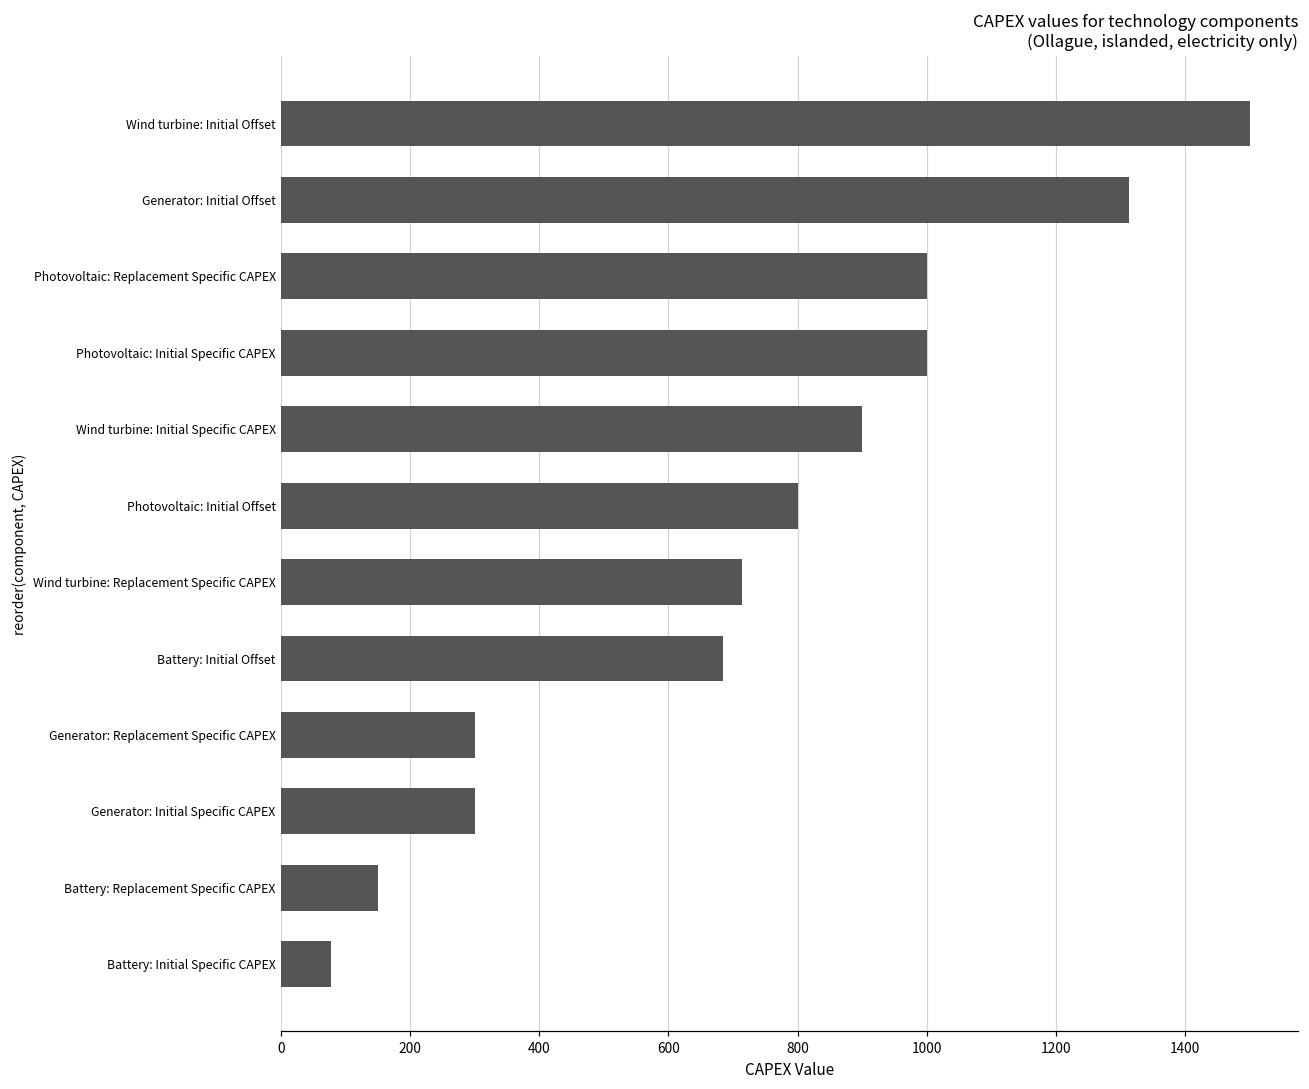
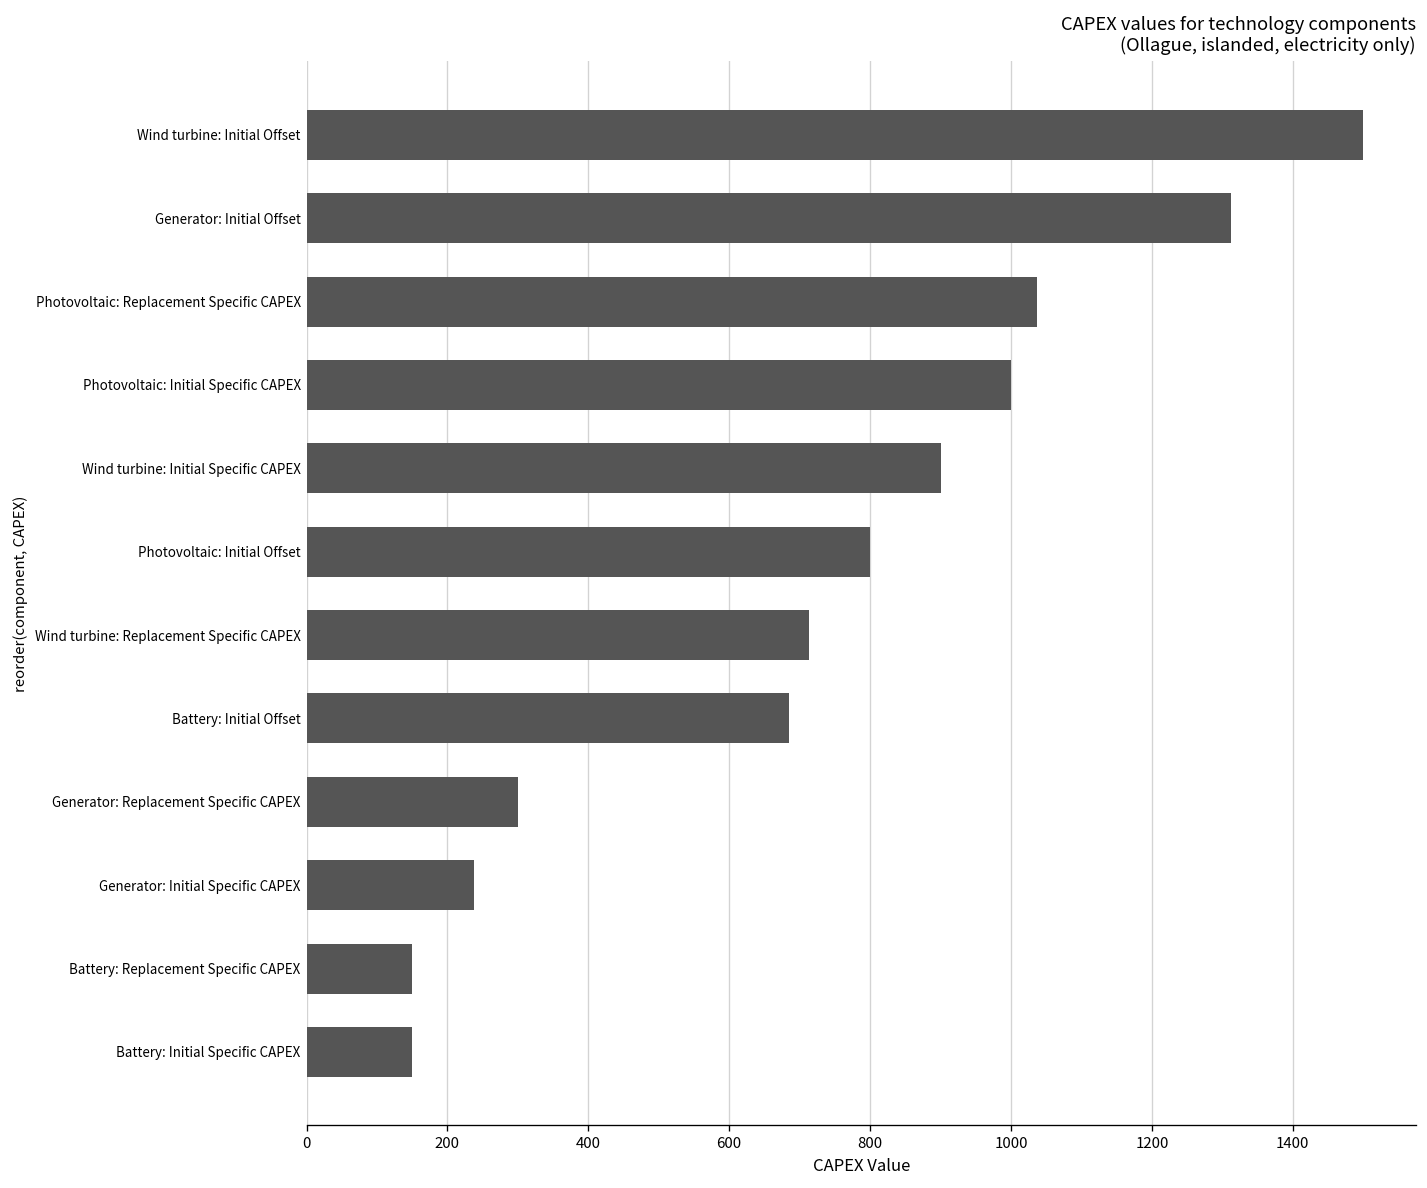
Photovoltaic: Replacement Specific CAPEX: 1000 -> 1040
Generator: Initial Specific CAPEX: 300 -> 240
Battery: Initial Specific CAPEX: 80 -> 150
